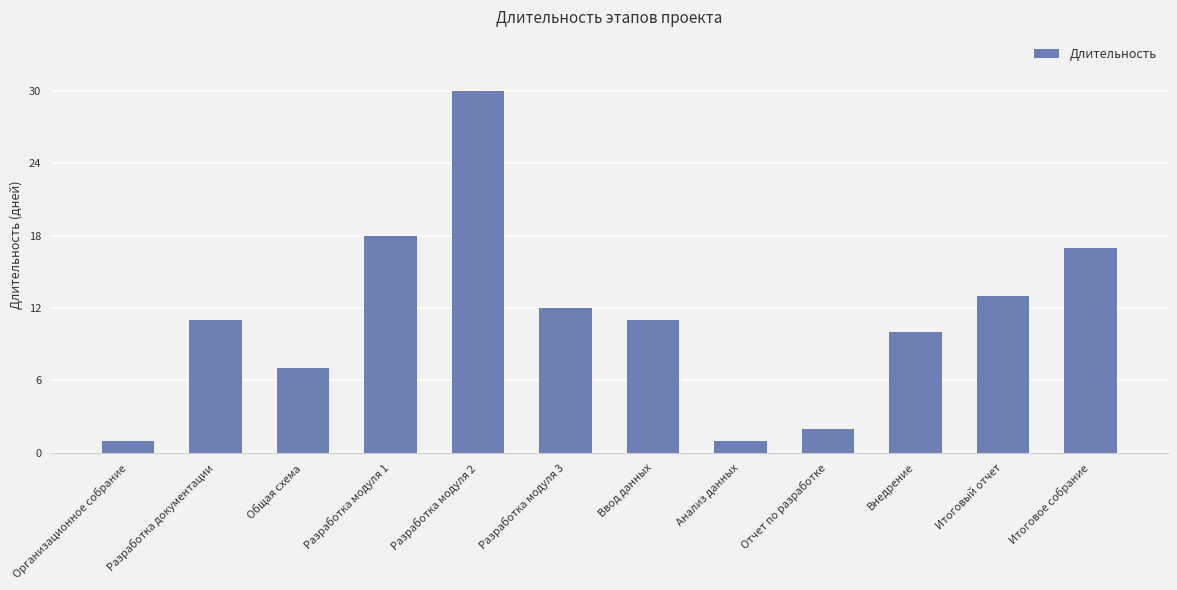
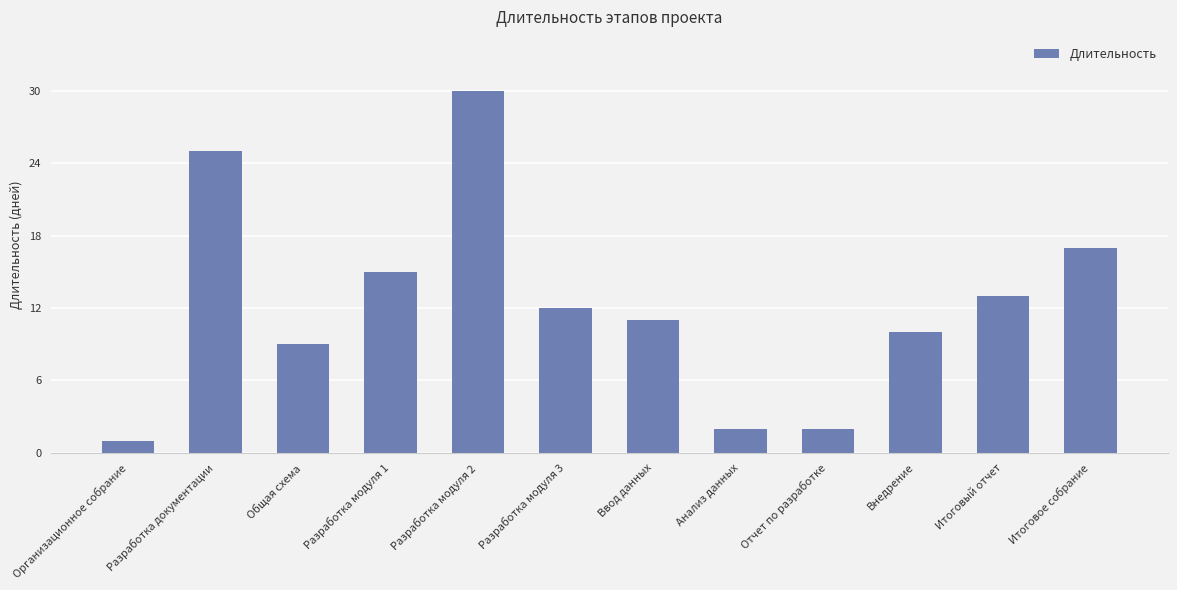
Разработка документации: 11 -> 25
Общая схема: 7 -> 9
Разработка модуля 1: 18 -> 15
Анализ данных: 1 -> 2
